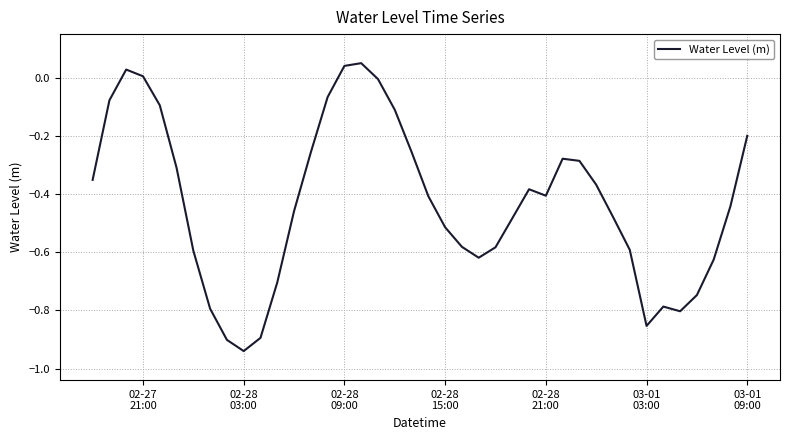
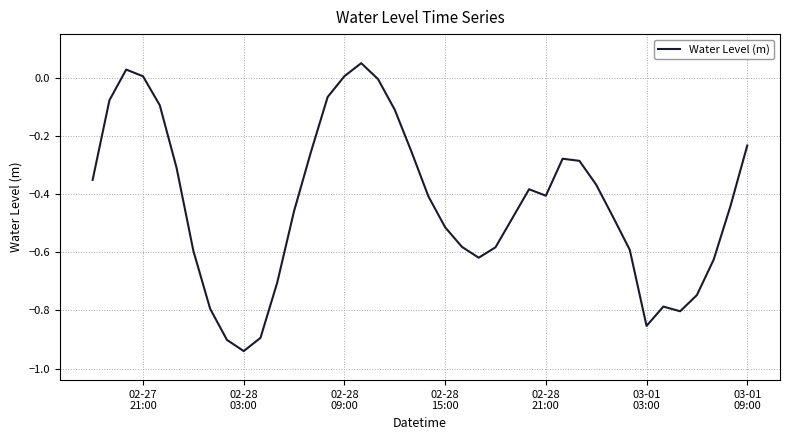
02-28 09:00: 0.04 -> 0.01
03-01 09:00: -0.20 -> -0.23
